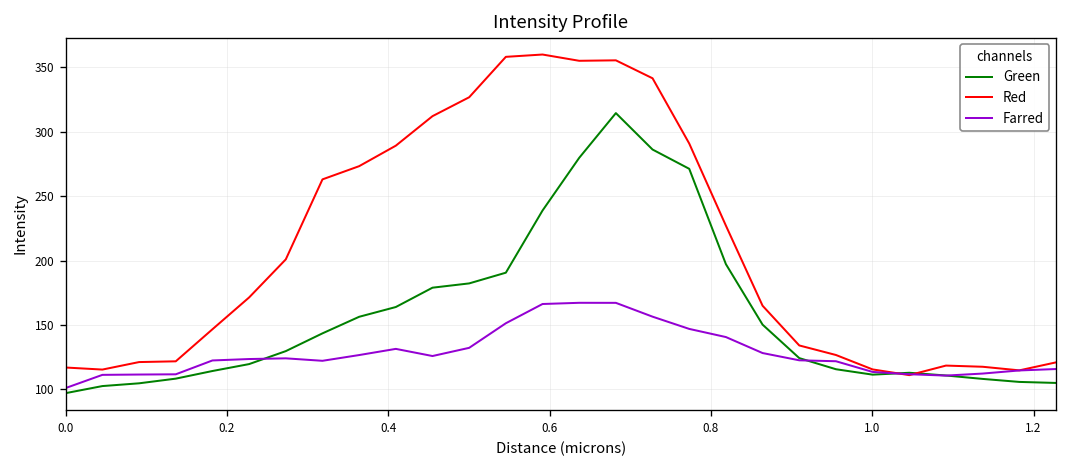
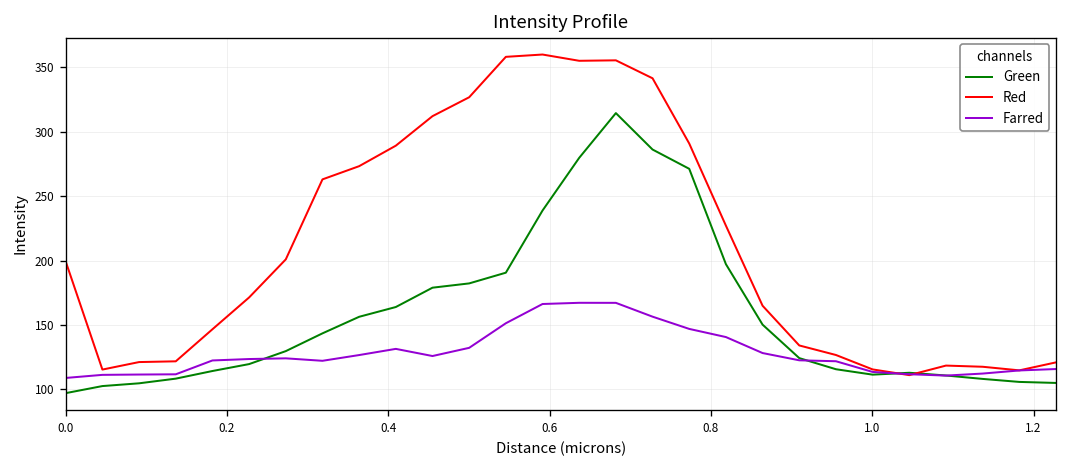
Red, 0.0: 117 -> 199
Farred, 0.0: 101 -> 109
